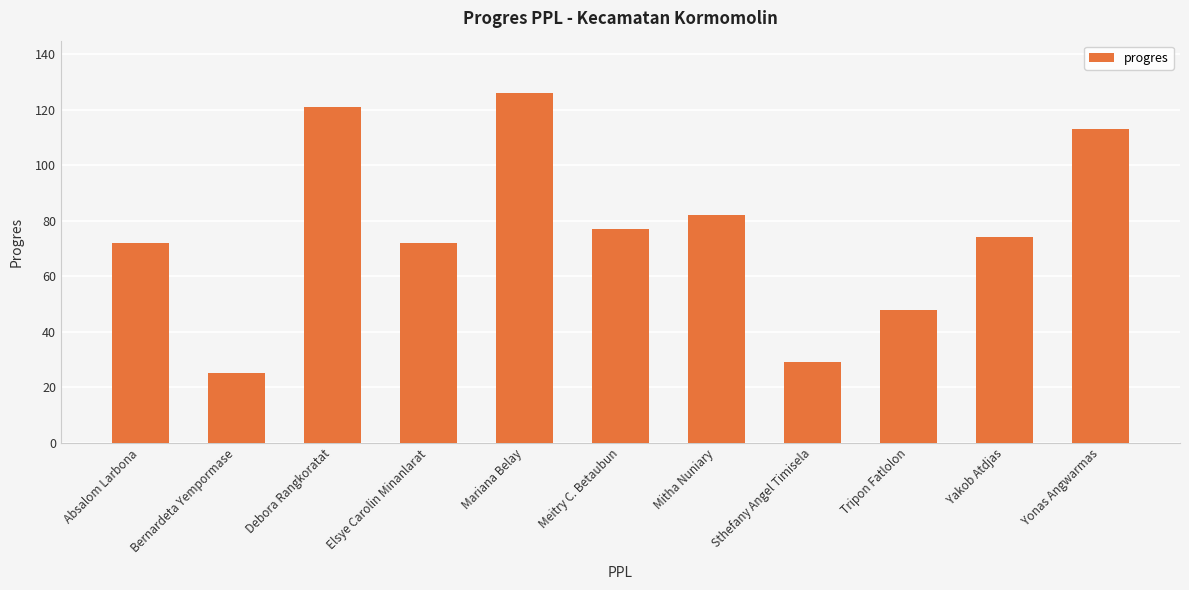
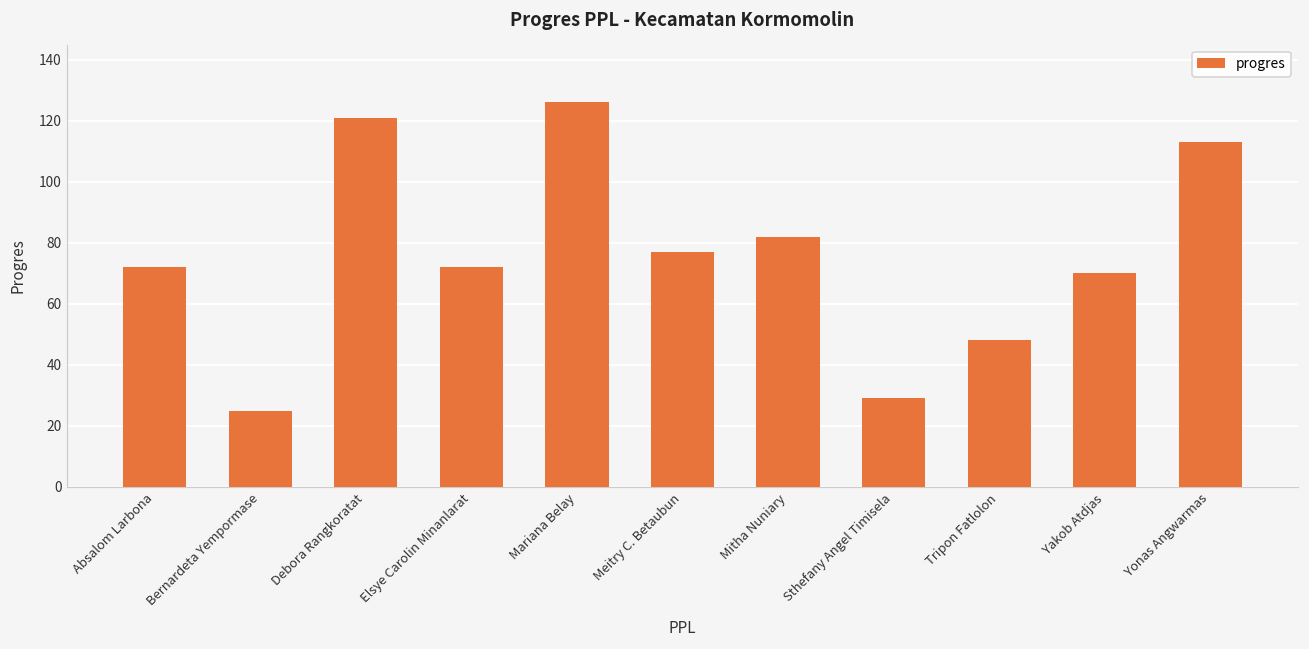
Yakob Atdjas: 74 -> 70
